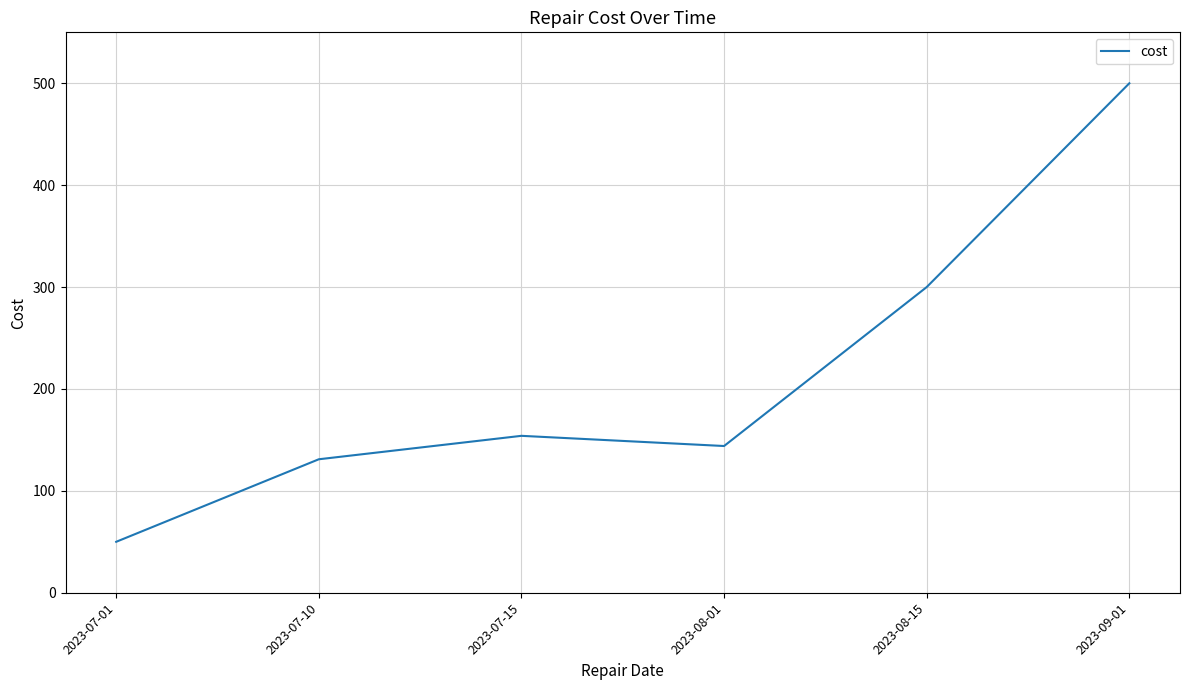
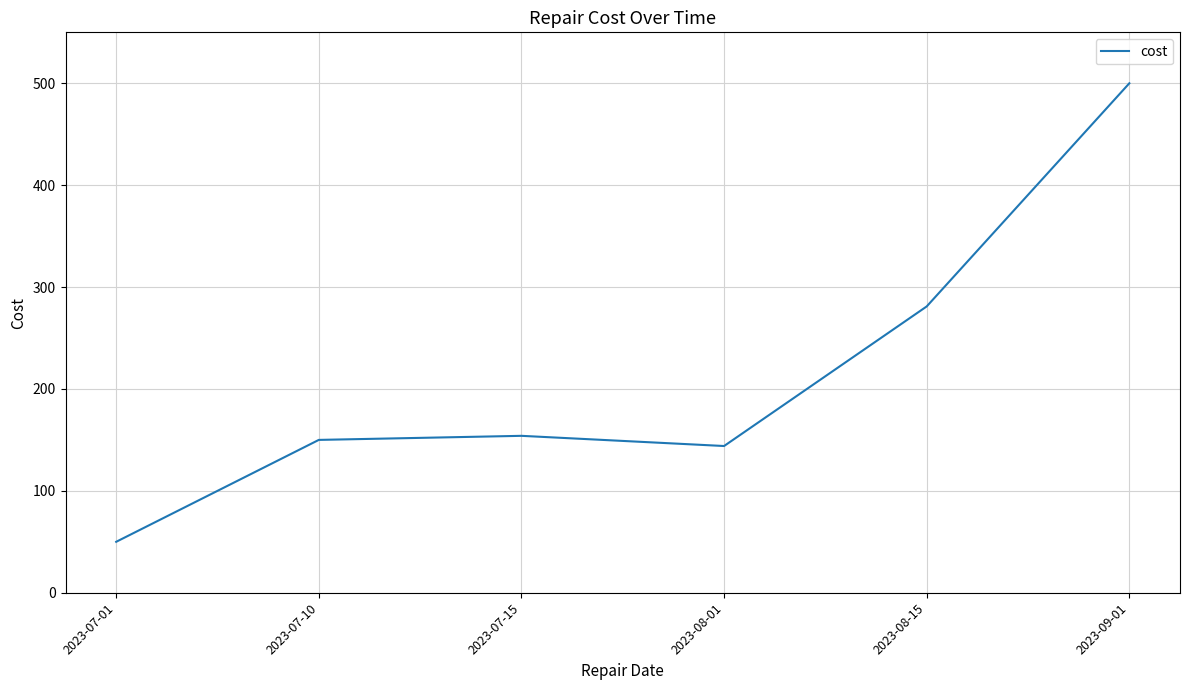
2023-07-10: 131 -> 150
2023-08-15: 300 -> 281
